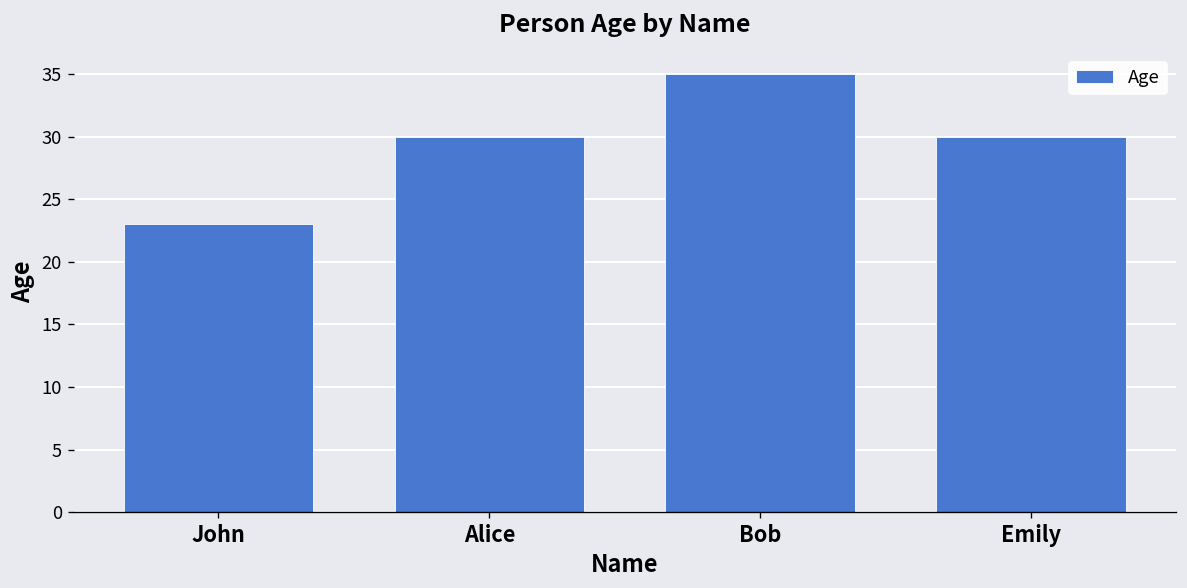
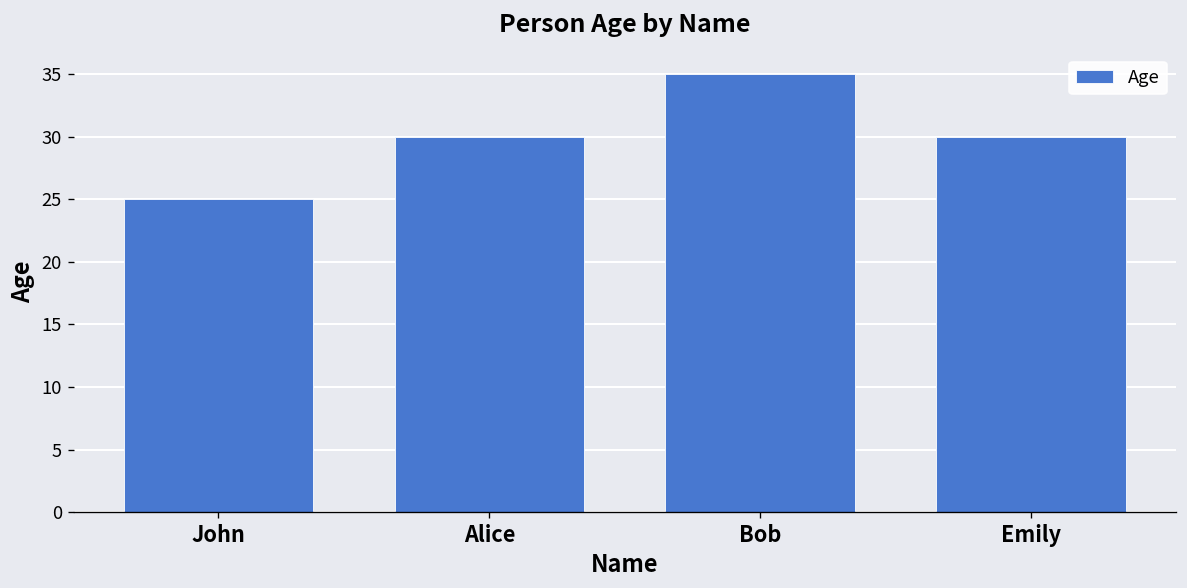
John: 23 -> 25
